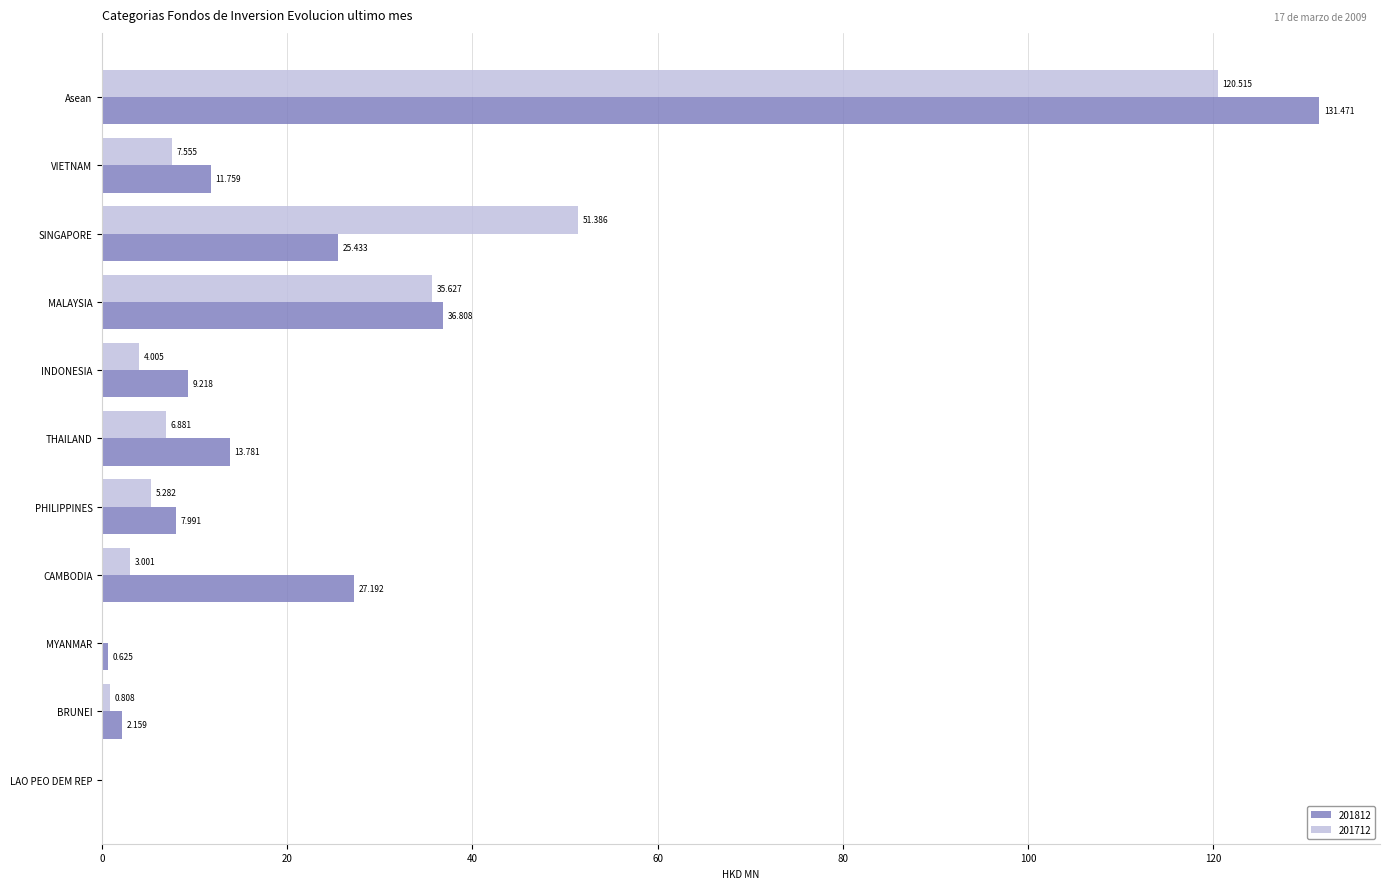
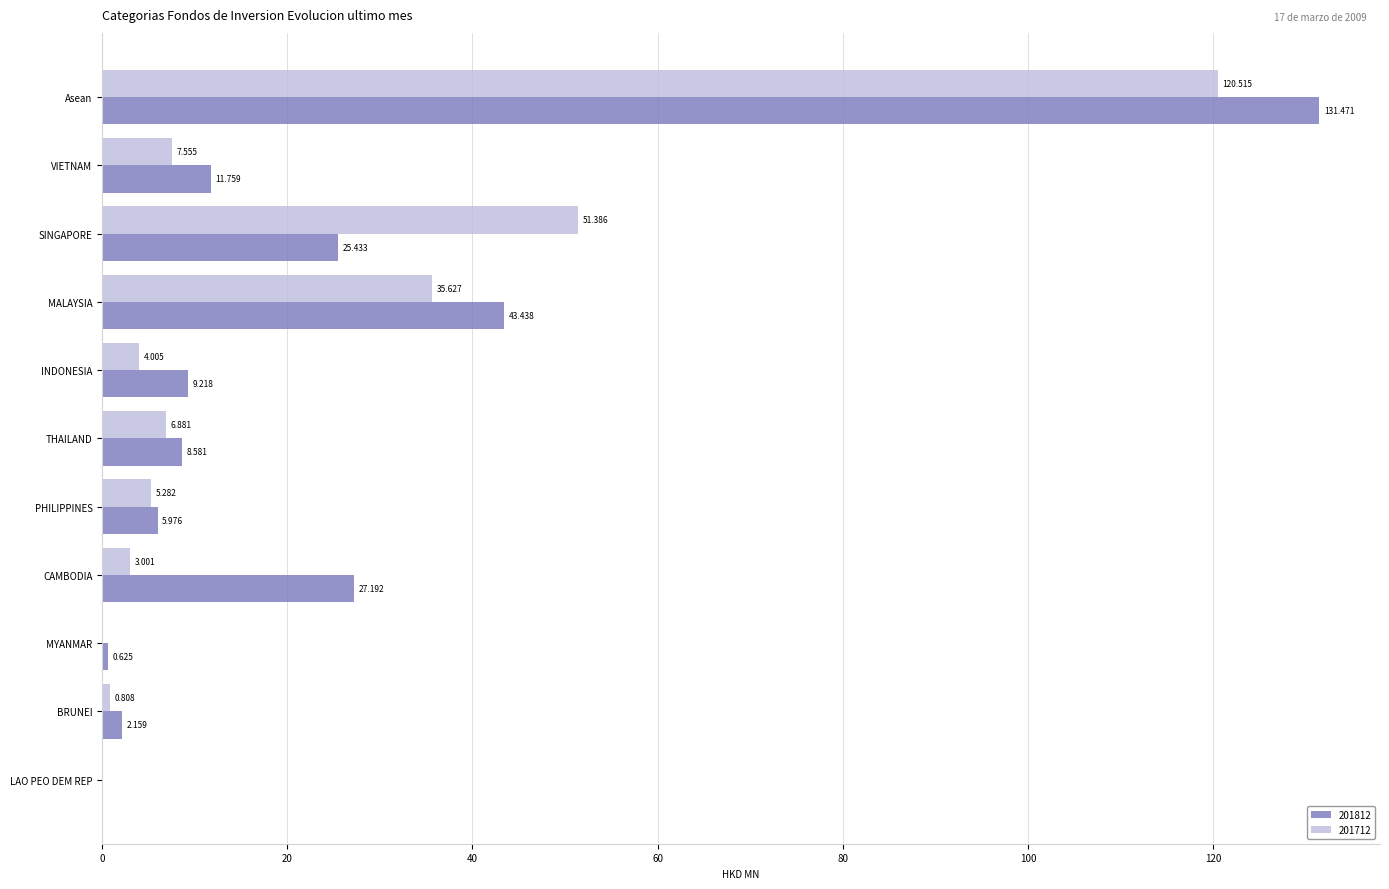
201812, MALAYSIA: 36.808 -> 43.438
201812, THAILAND: 13.781 -> 8.581
201812, PHILIPPINES: 7.991 -> 5.976
